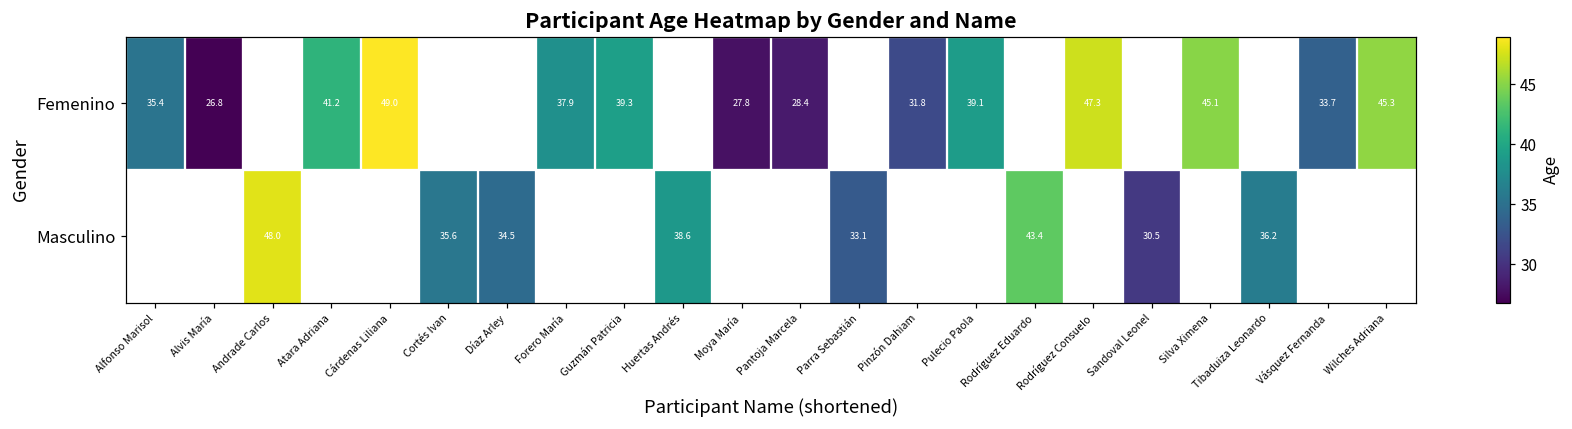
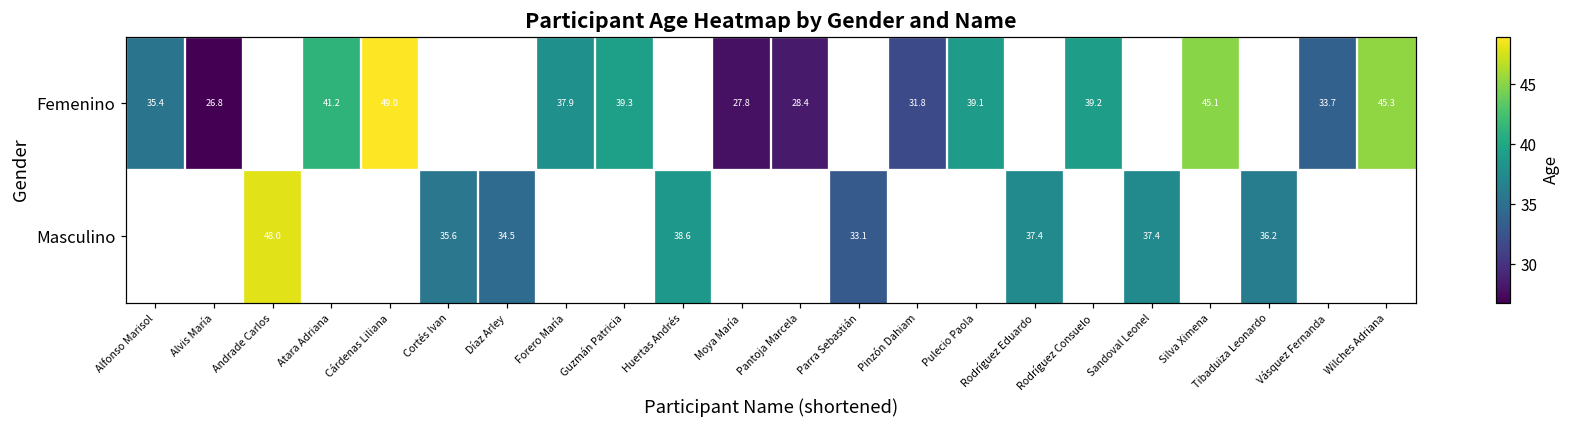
Femenino, Rodríguez Consuelo: 47.3 -> 39.2
Masculino, Rodríguez Eduardo: 43.4 -> 37.4
Masculino, Sandoval Leonel: 30.5 -> 37.4
